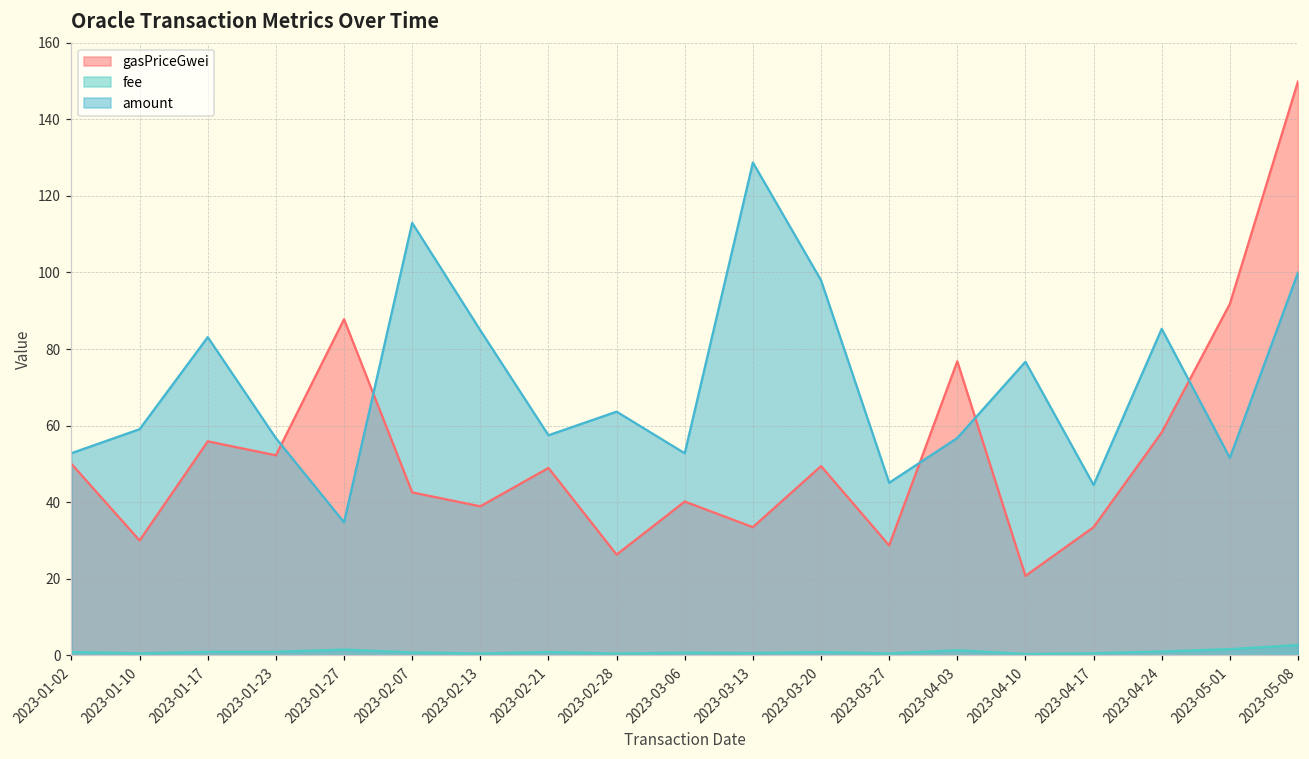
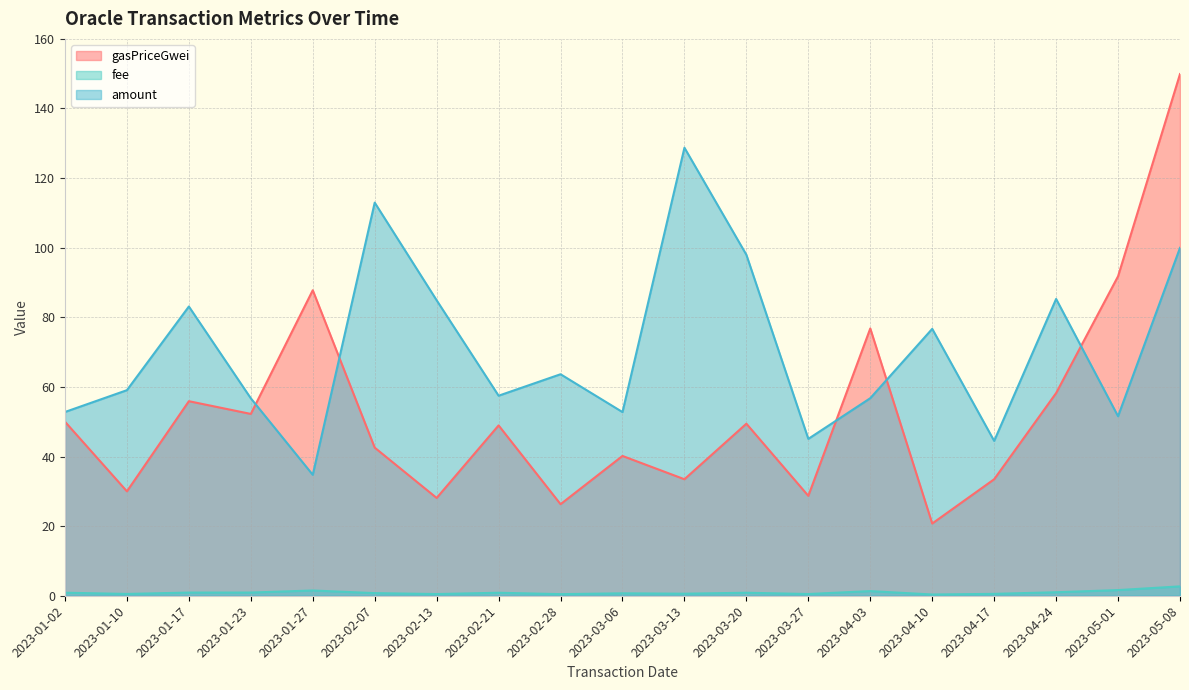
gasPriceGwei, 2023-02-13: 39 -> 28
